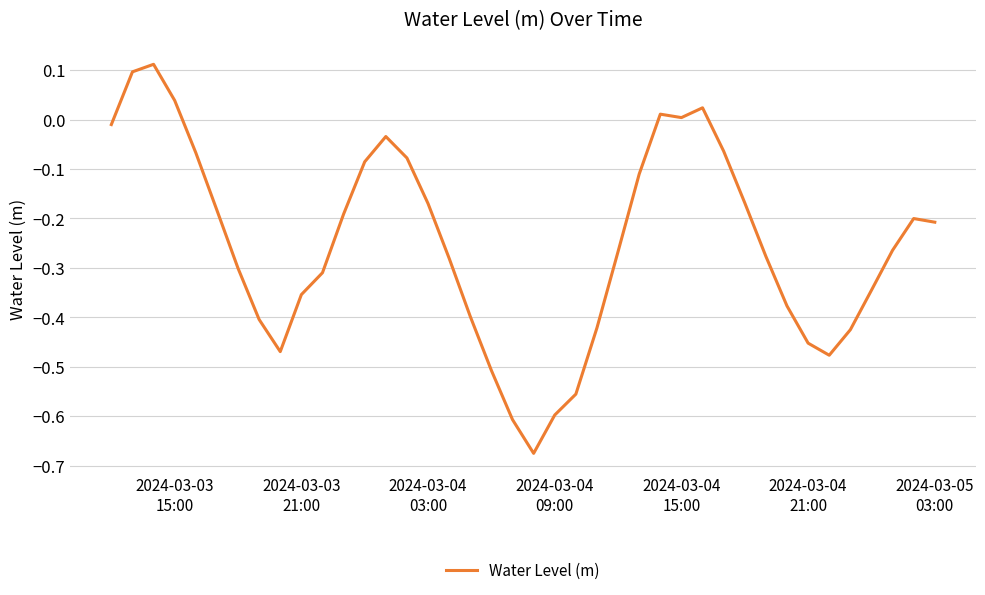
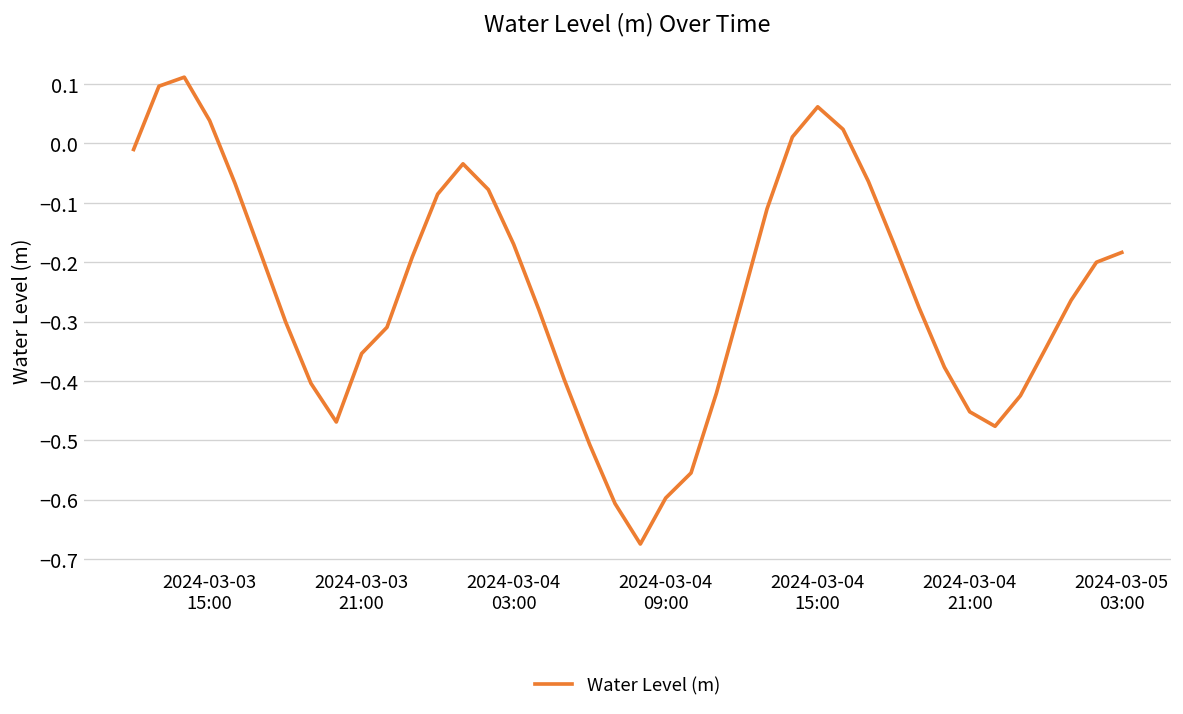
2024-03-04 15:00: 0.00 -> 0.06
2024-03-05 03:00: -0.21 -> -0.18
